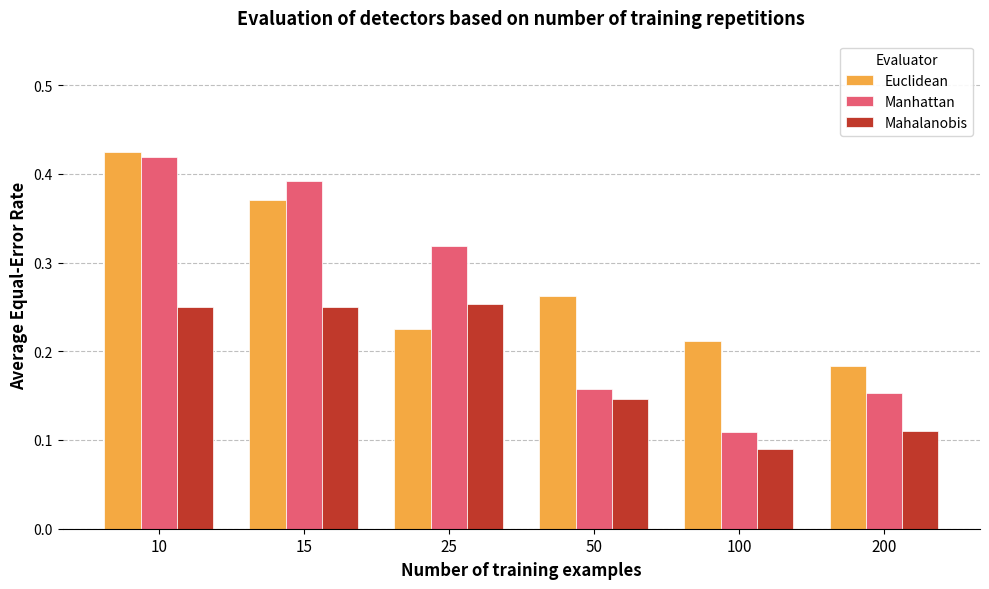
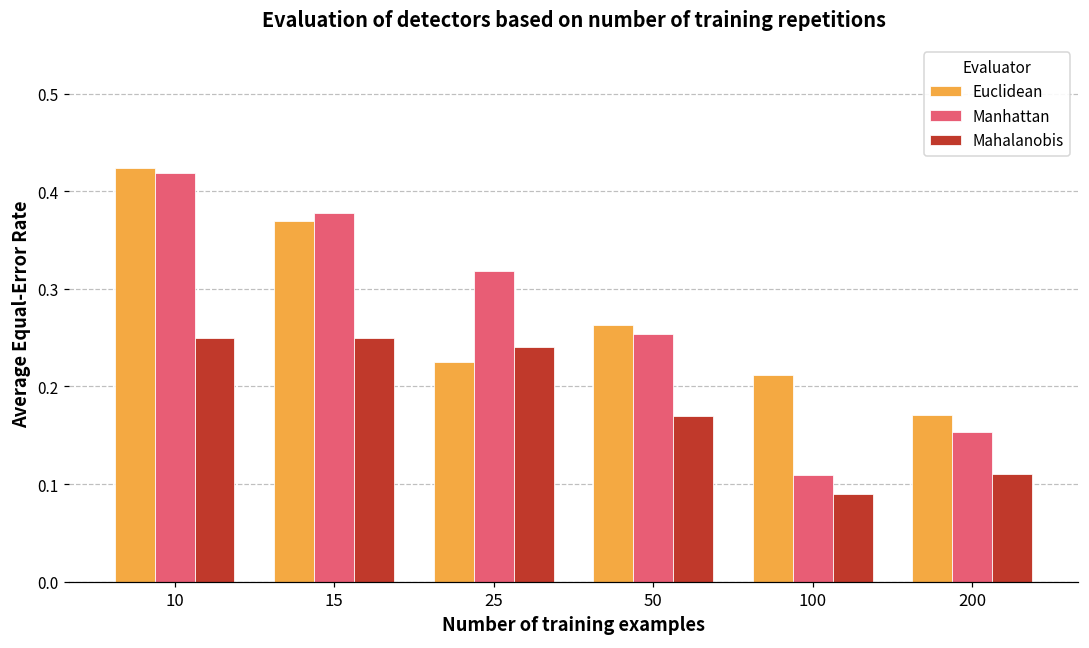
Manhattan, 15: 0.39 -> 0.38
Mahalanobis, 25: 0.25 -> 0.24
Manhattan, 50: 0.16 -> 0.25
Mahalanobis, 50: 0.15 -> 0.17
Euclidean, 200: 0.18 -> 0.17
